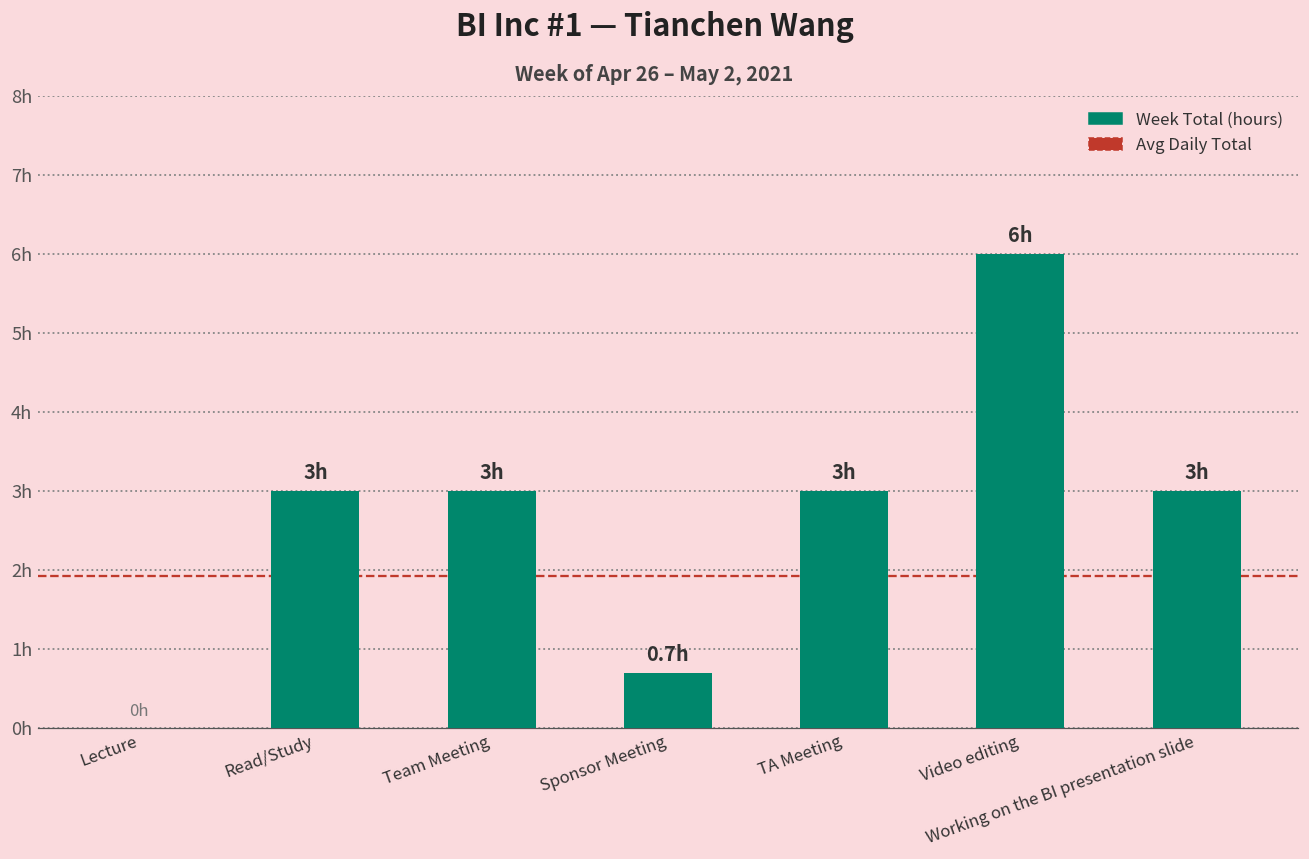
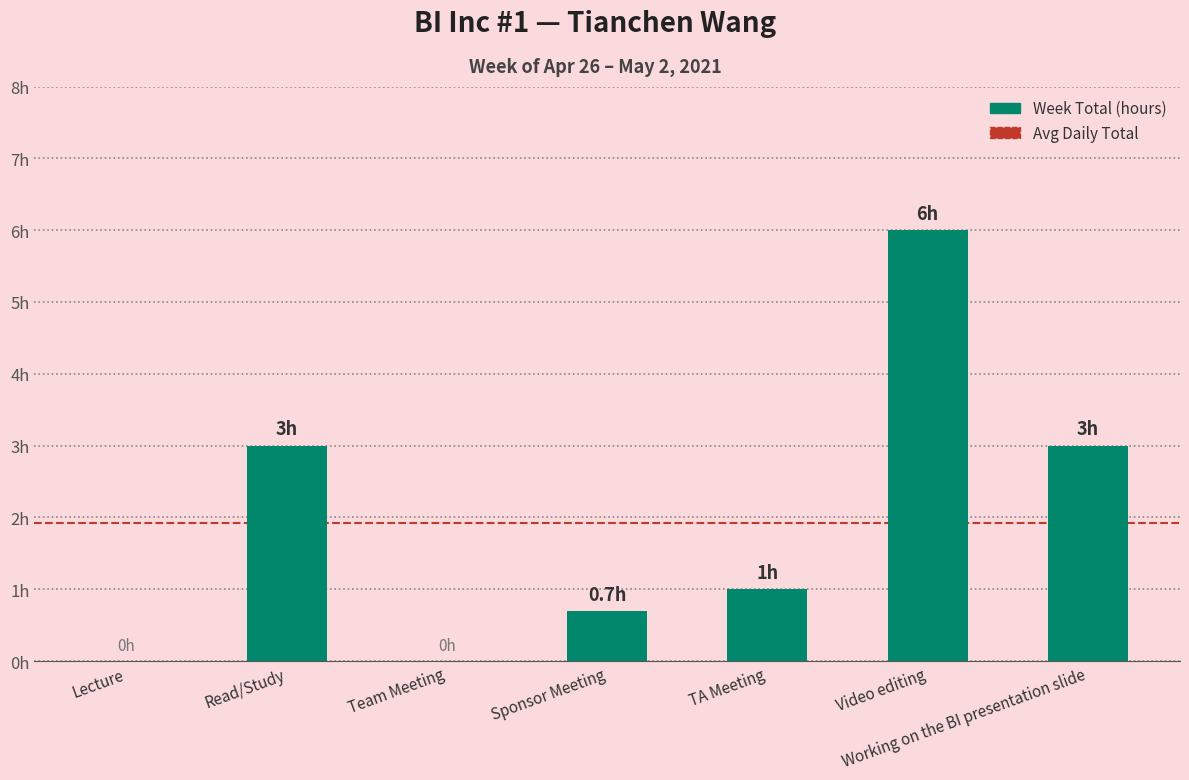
Team Meeting: 3h -> 0h
TA Meeting: 3h -> 1h
